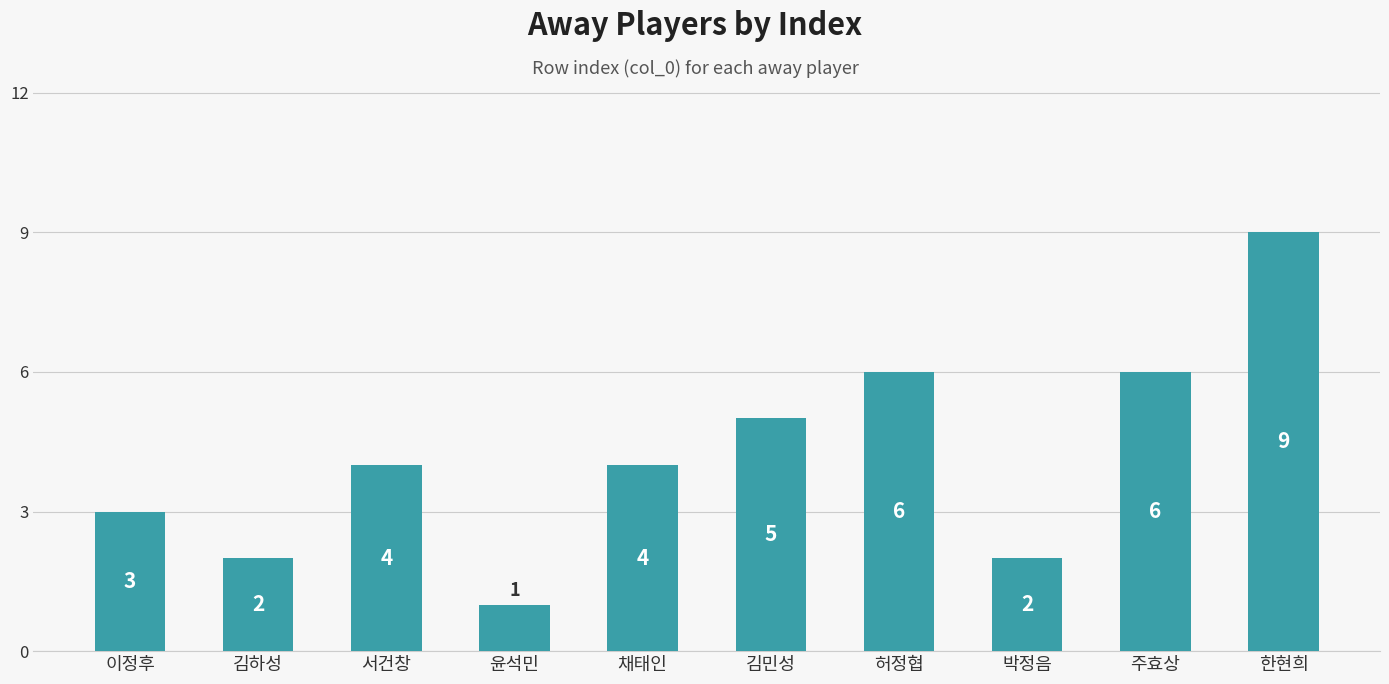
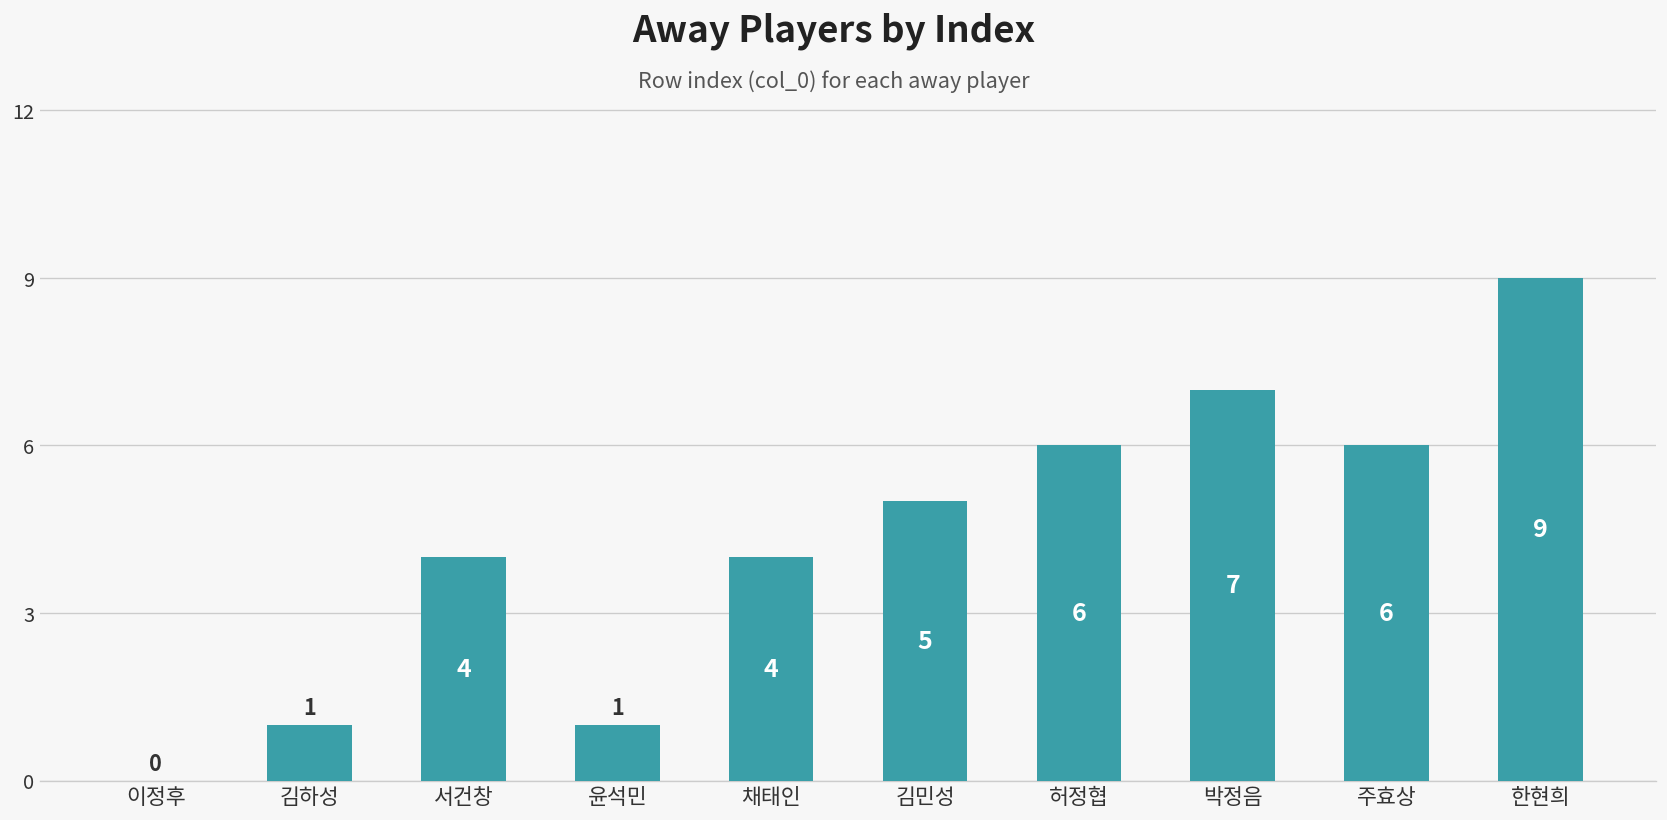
이정후: 3 -> 0
김하성: 2 -> 1
박정음: 2 -> 7
